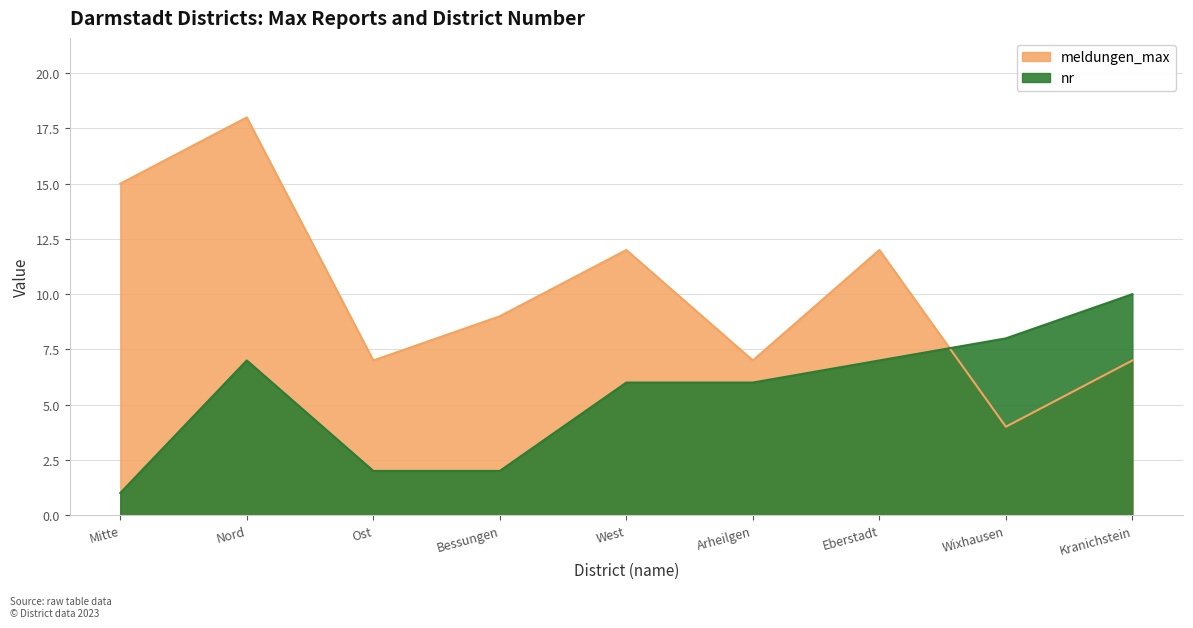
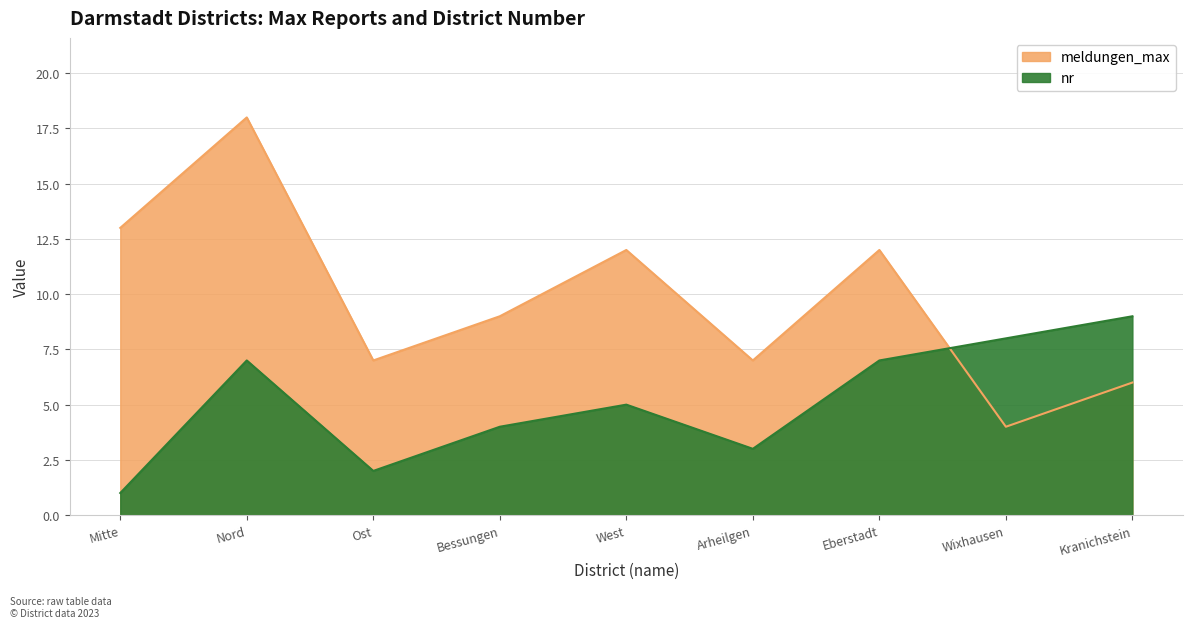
meldungen_max, Mitte: 15 -> 13
nr, Bessungen: 2 -> 4
nr, West: 6 -> 5
nr, Arheilgen: 6 -> 3
meldungen_max, Kranichstein: 7 -> 6
nr, Kranichstein: 10 -> 9
